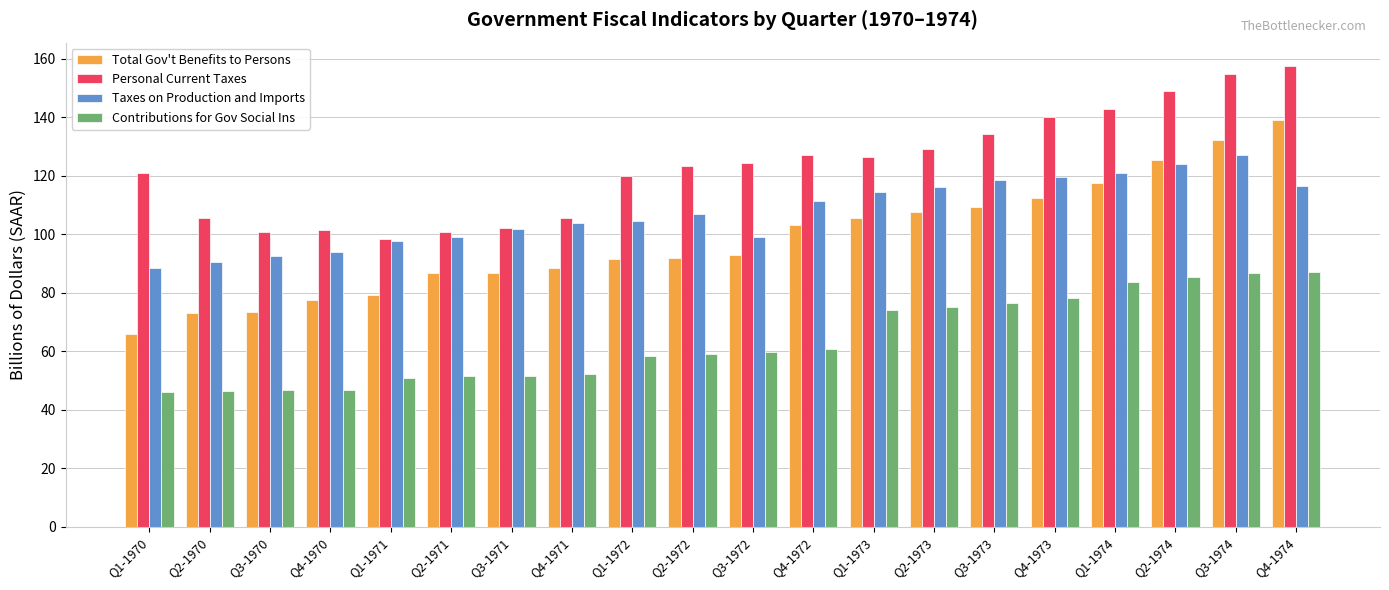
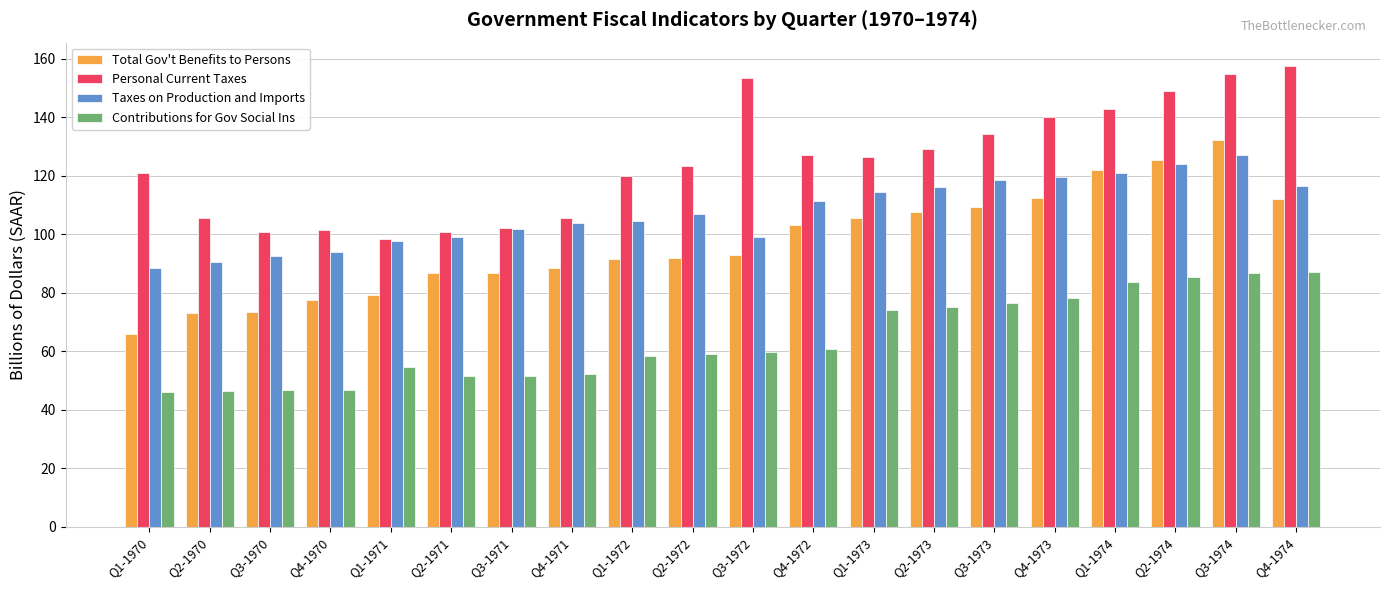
Contributions for Gov Social Ins, Q1-1971: 51 -> 55
Personal Current Taxes, Q3-1972: 124 -> 153
Total Gov't Benefits to Persons, Q1-1974: 118 -> 122
Total Gov't Benefits to Persons, Q4-1974: 139 -> 112
